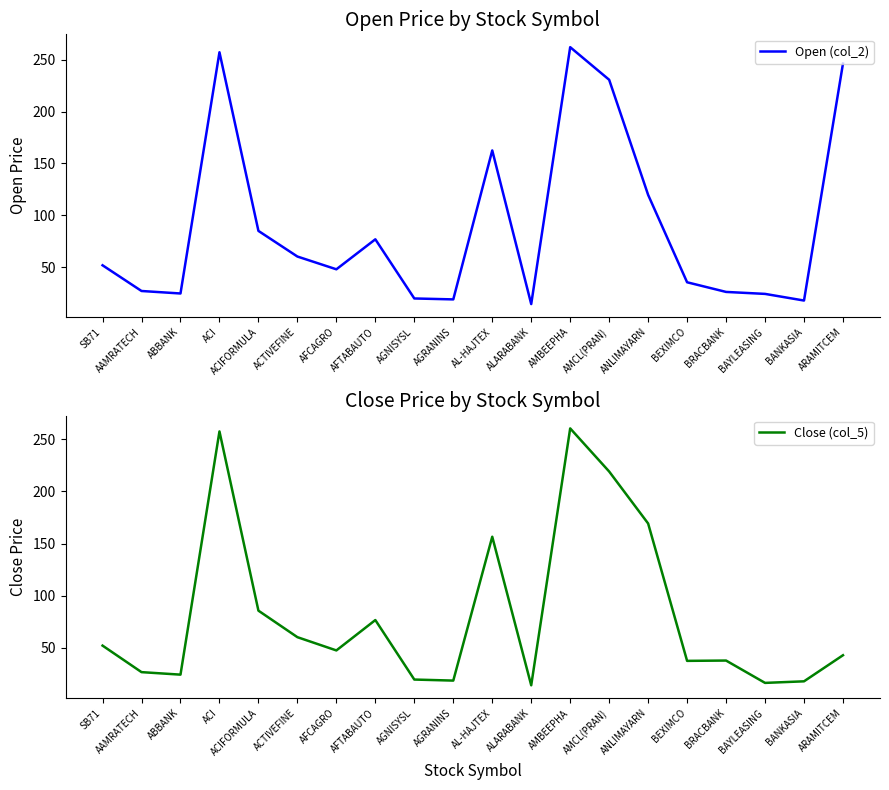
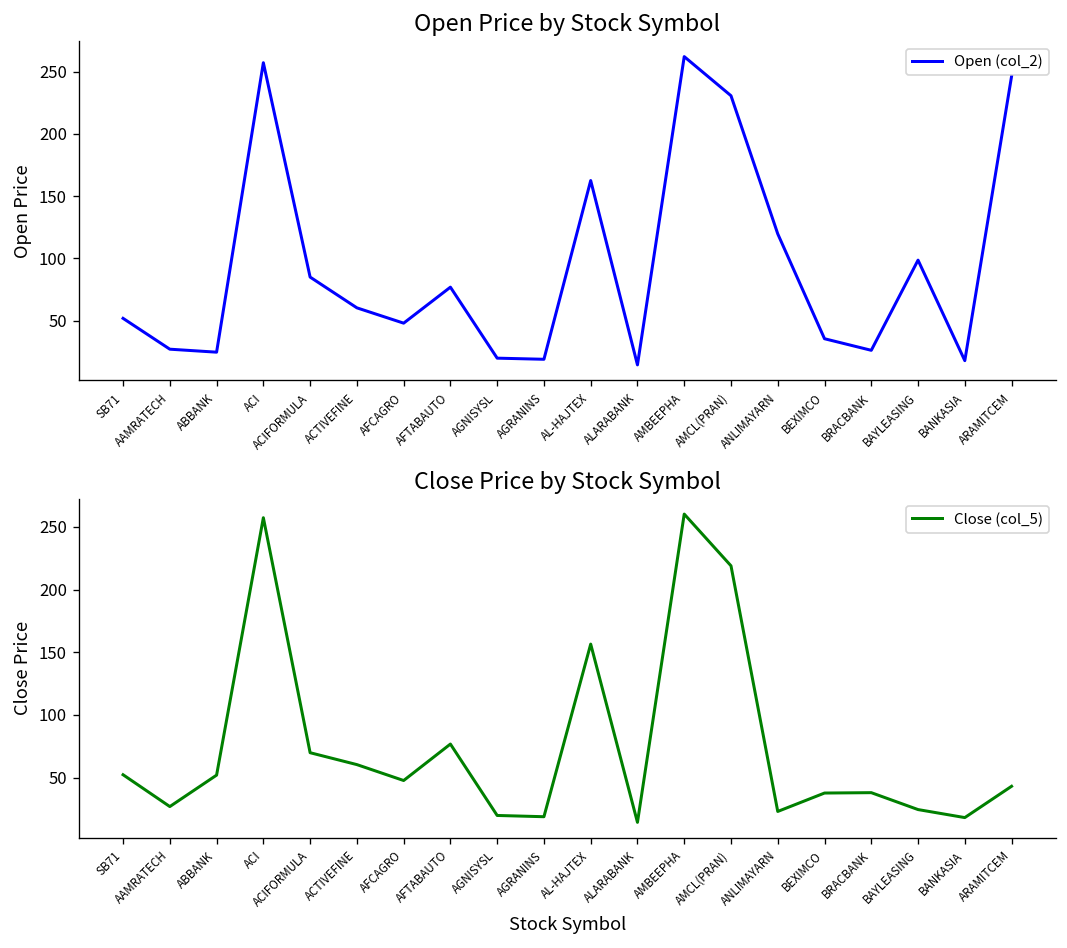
Open Price by Stock Symbol, BAYLEASING: 24 -> 99
Close Price by Stock Symbol, ABBANK: 24 -> 52
Close Price by Stock Symbol, ACIFORMULA: 86 -> 70
Close Price by Stock Symbol, ANLIMAYARN: 169 -> 23
Close Price by Stock Symbol, BAYLEASING: 17 -> 24
